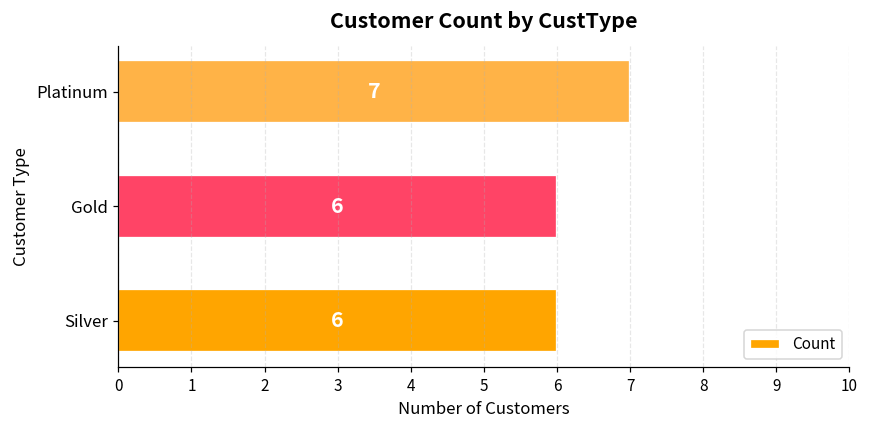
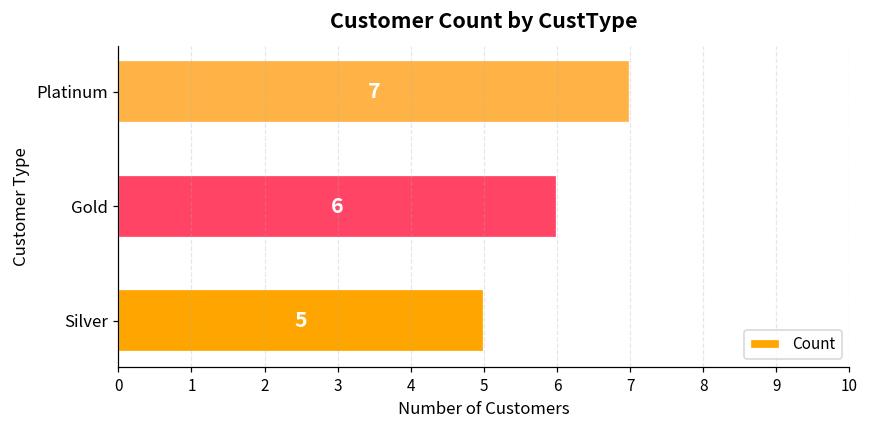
Silver: 6 -> 5
